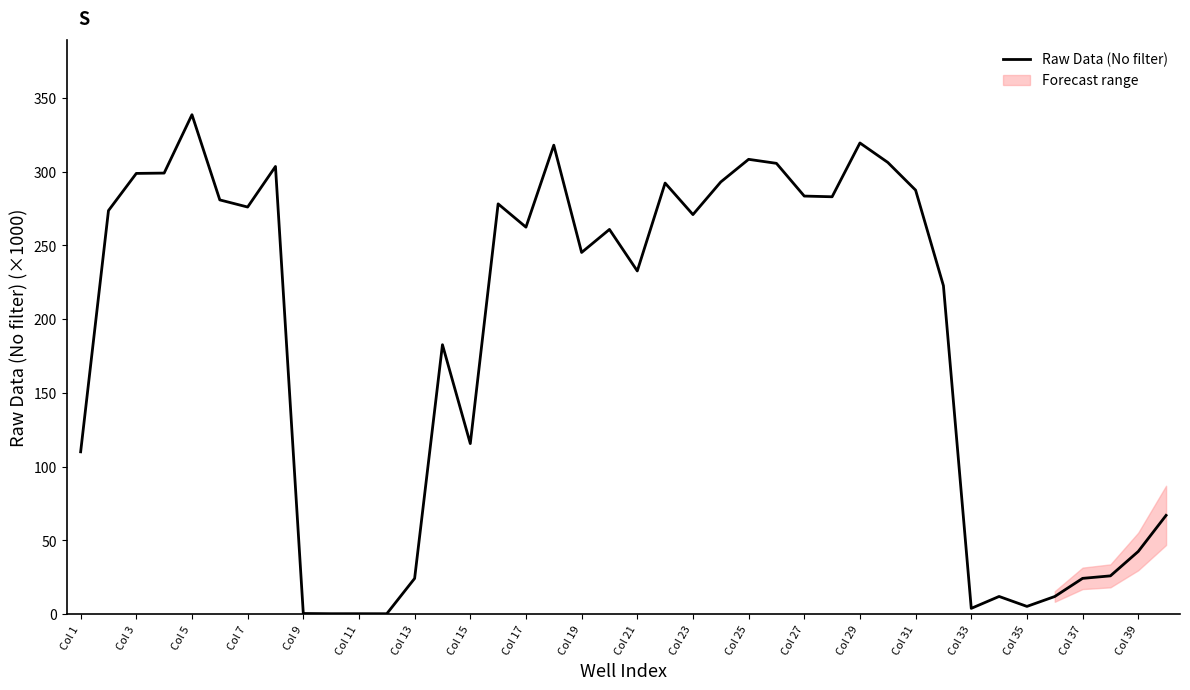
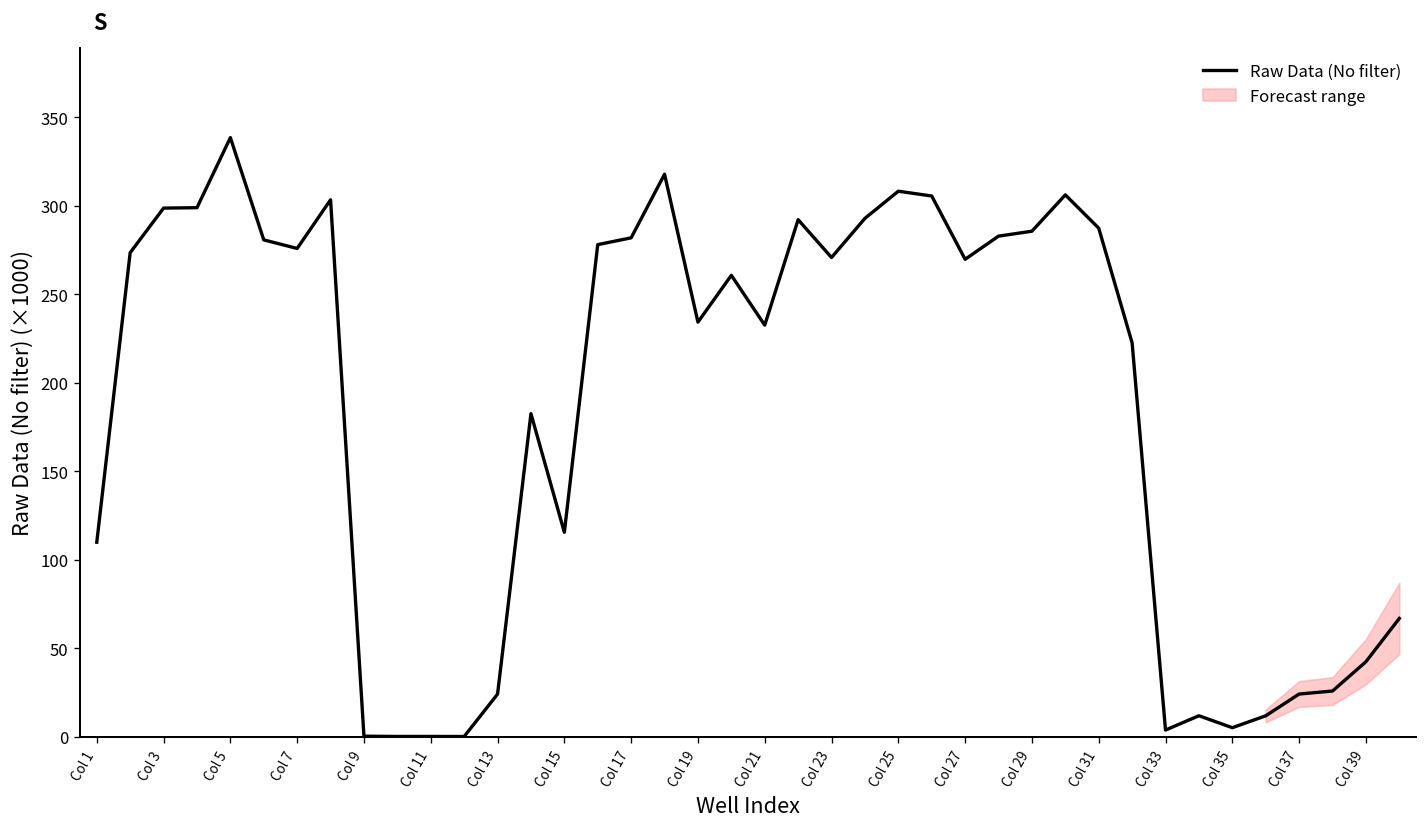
Raw Data (No filter), Col 17: 262 -> 282
Raw Data (No filter), Col 19: 245 -> 234
Raw Data (No filter), Col 27: 283 -> 270
Raw Data (No filter), Col 29: 319 -> 286
